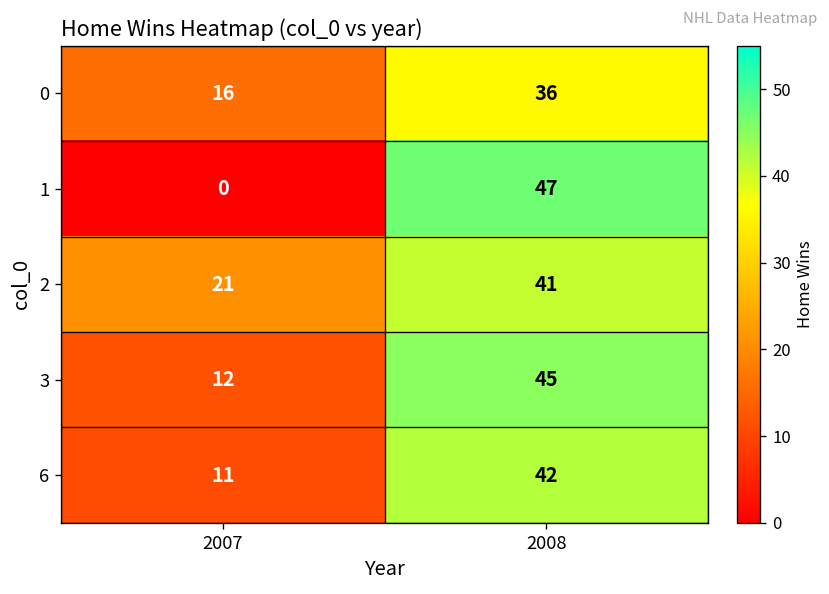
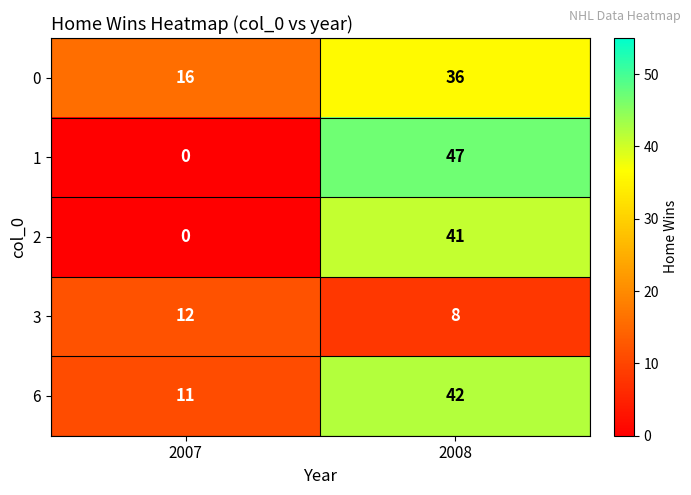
2, 2007: 21 -> 0
3, 2008: 45 -> 8
